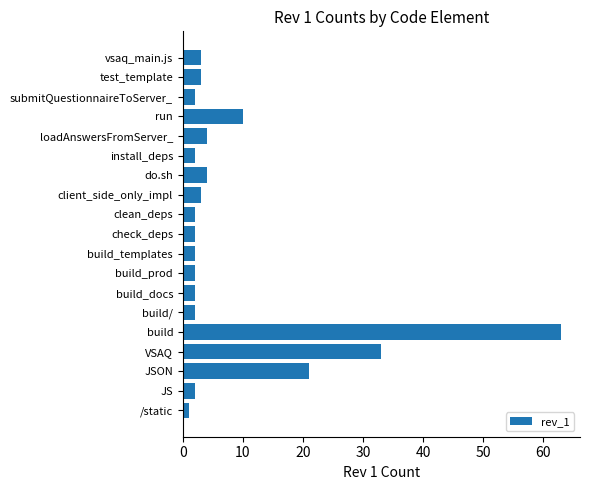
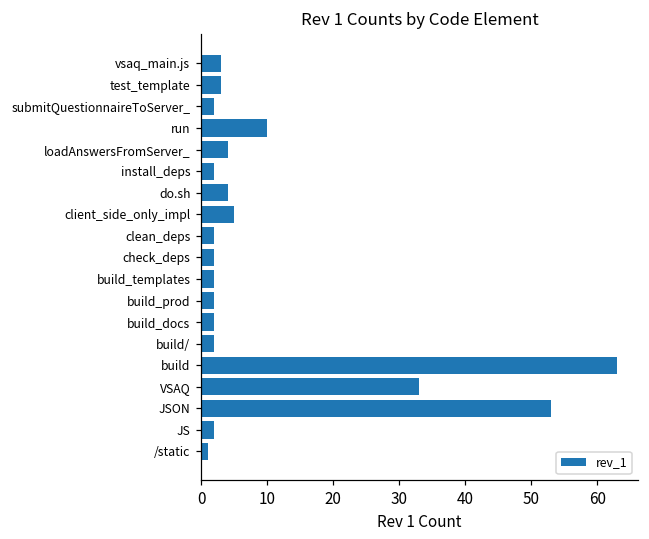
client_side_only_impl: 3 -> 5
JSON: 21 -> 53
